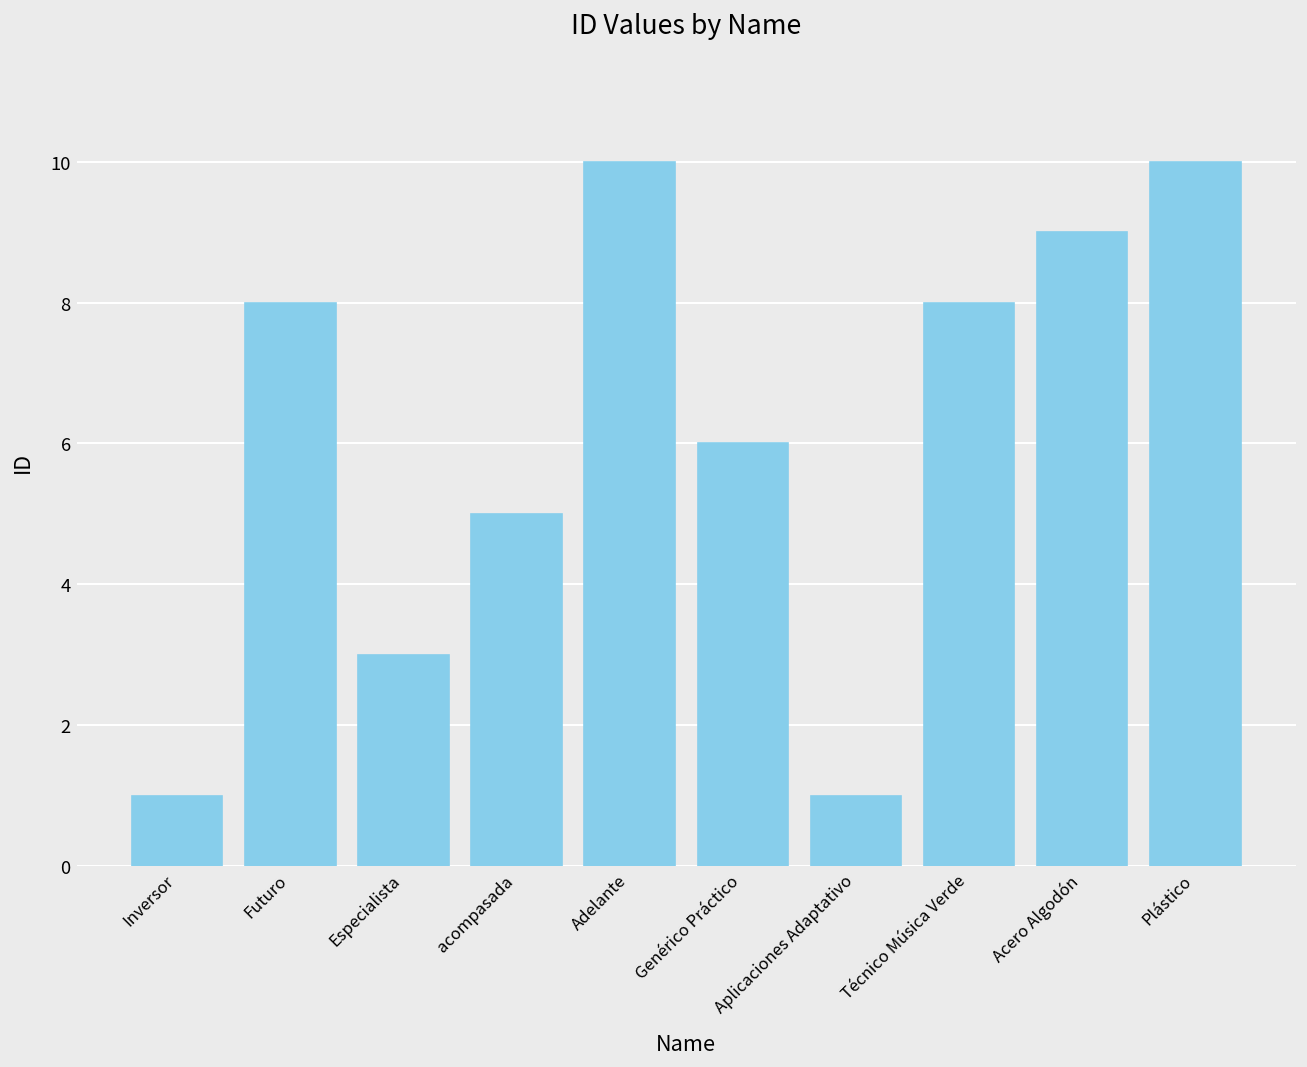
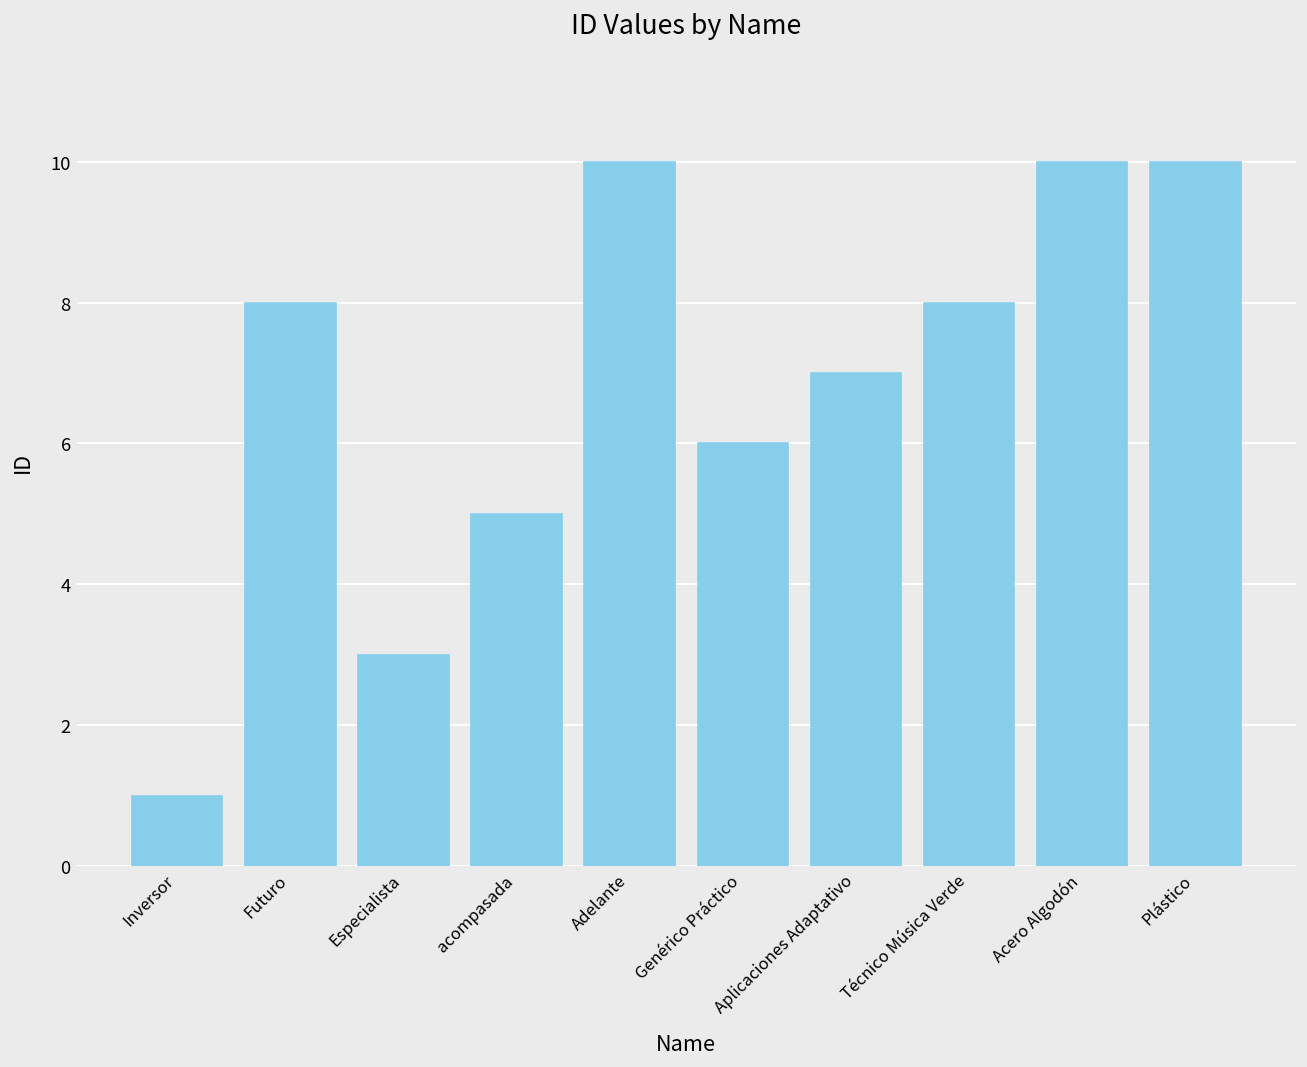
Aplicaciones Adaptativo: 1 -> 7
Acero Algodón: 9 -> 10
